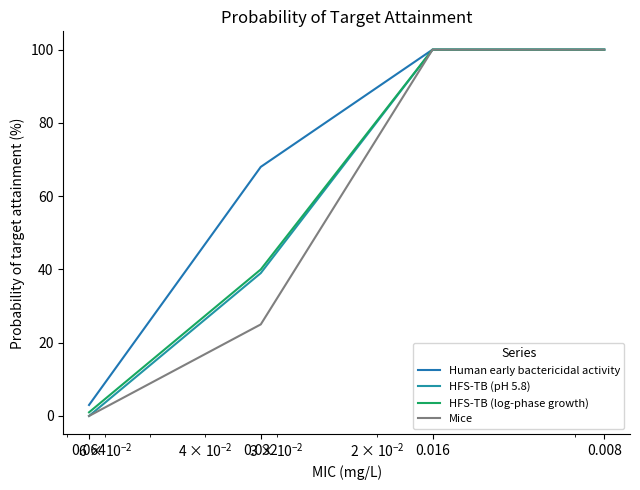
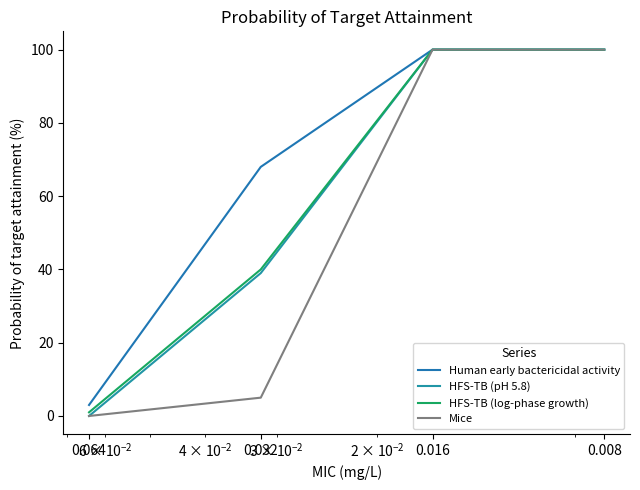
Mice, 0.032: 25 -> 5
